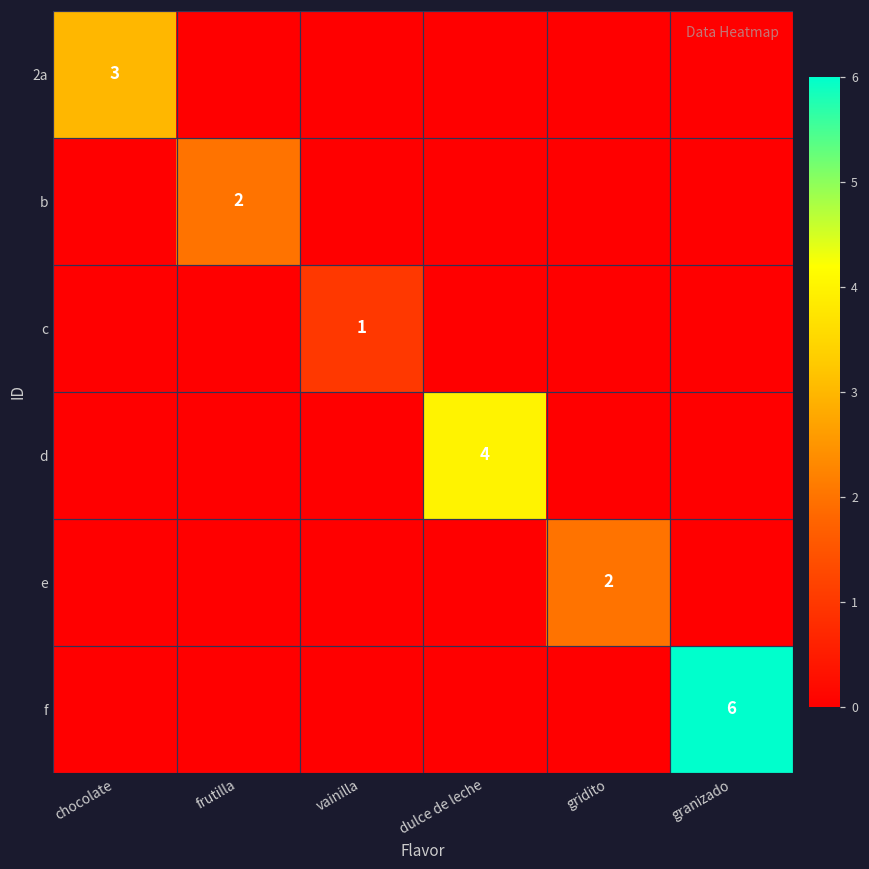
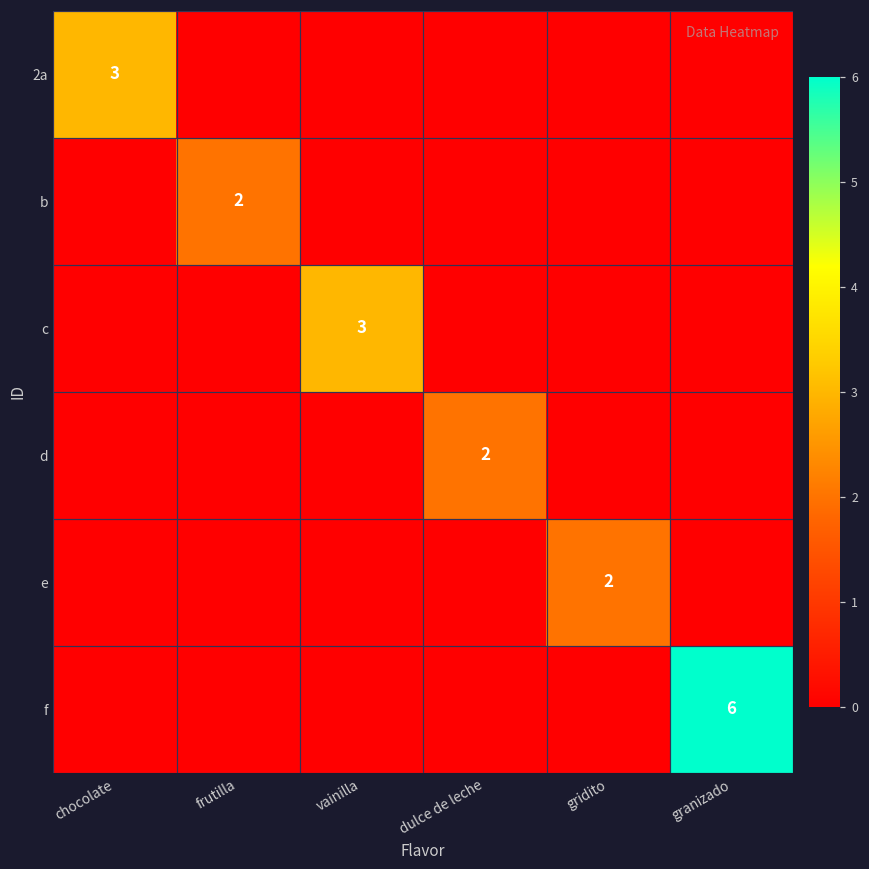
c, vainilla: 1 -> 3
d, dulce de leche: 4 -> 2
